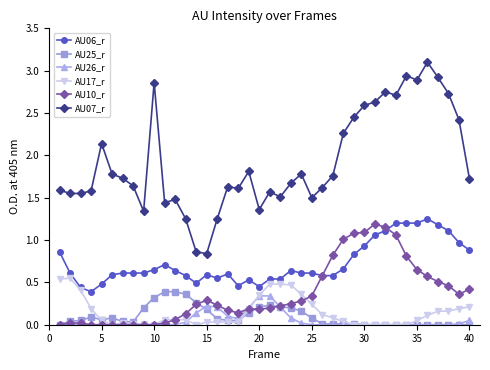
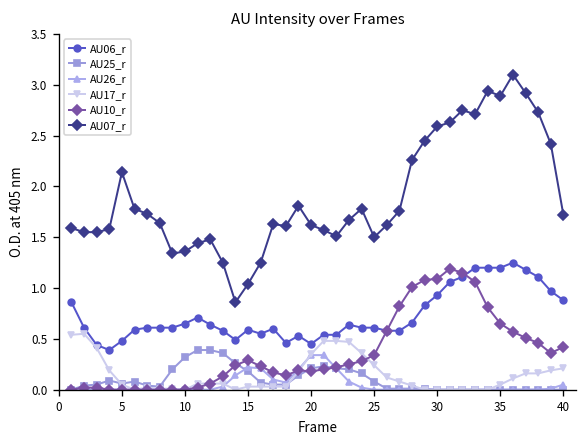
AU07_r, 10: 2.9 -> 1.4
AU07_r, 15: 0.8 -> 1.0
AU07_r, 20: 1.4 -> 1.6
